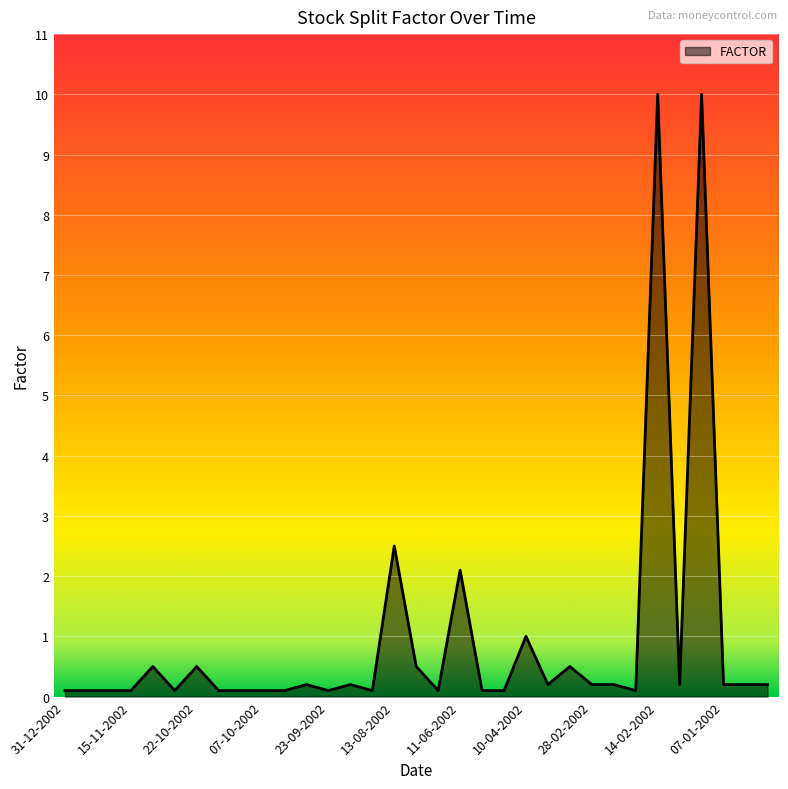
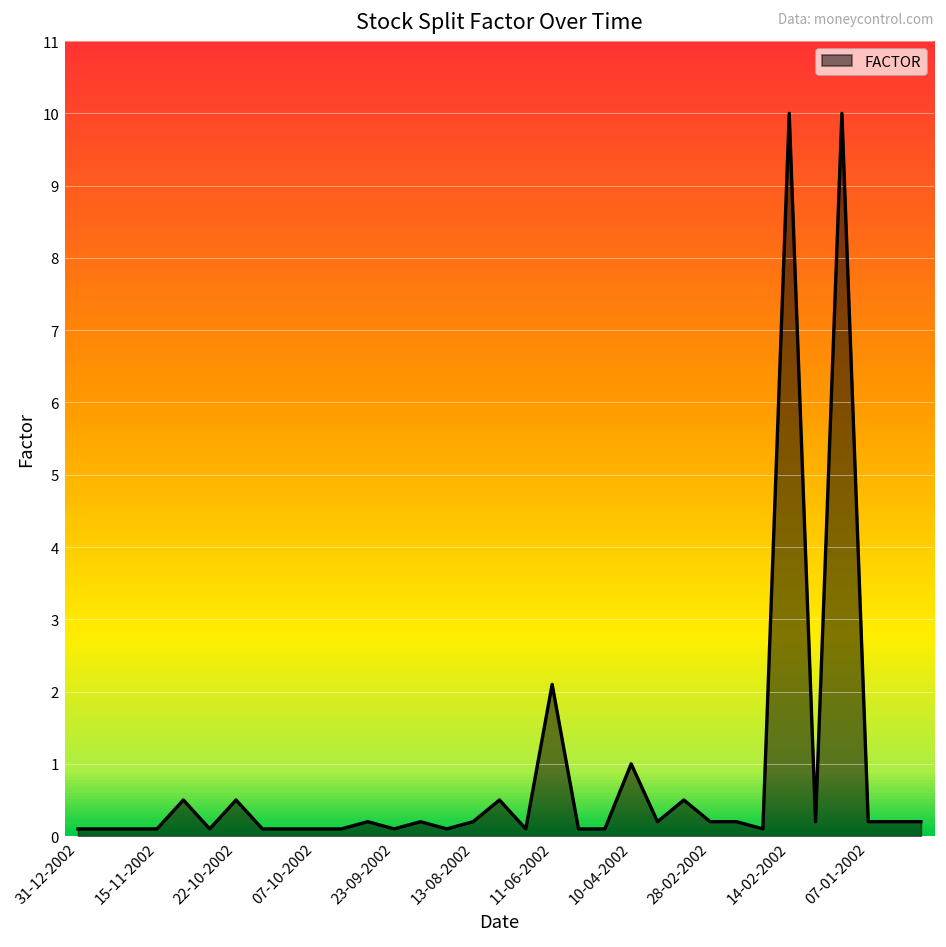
13-08-2002: 2.5 -> 0.2
